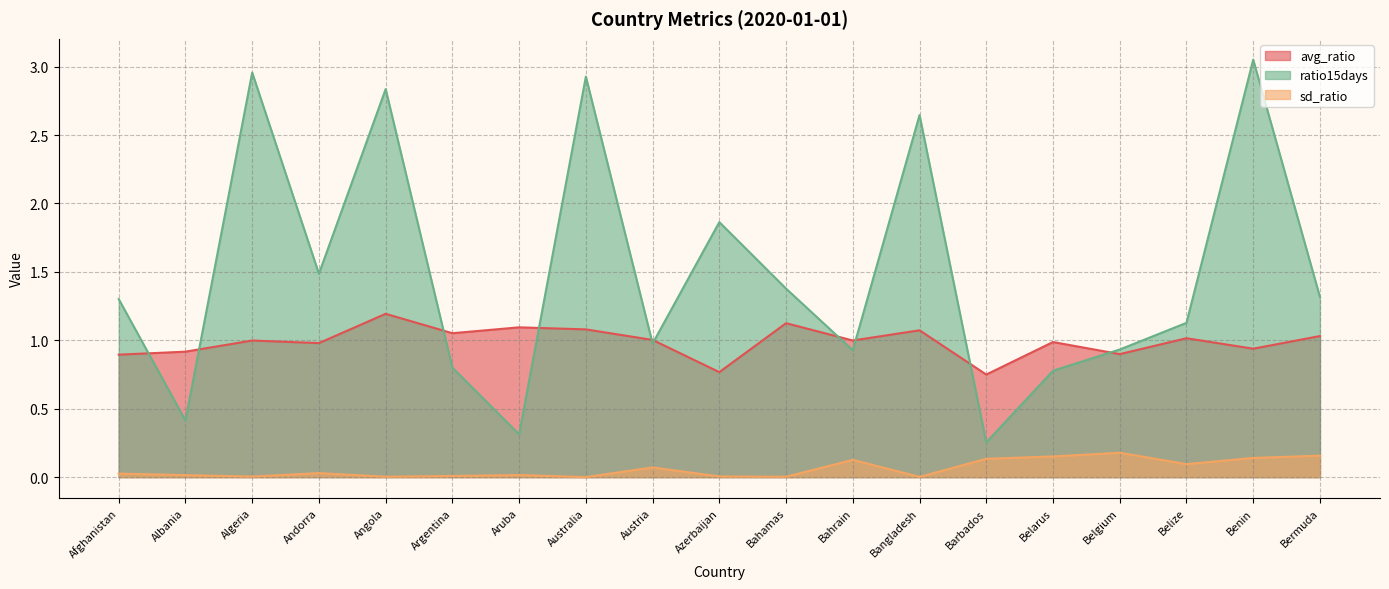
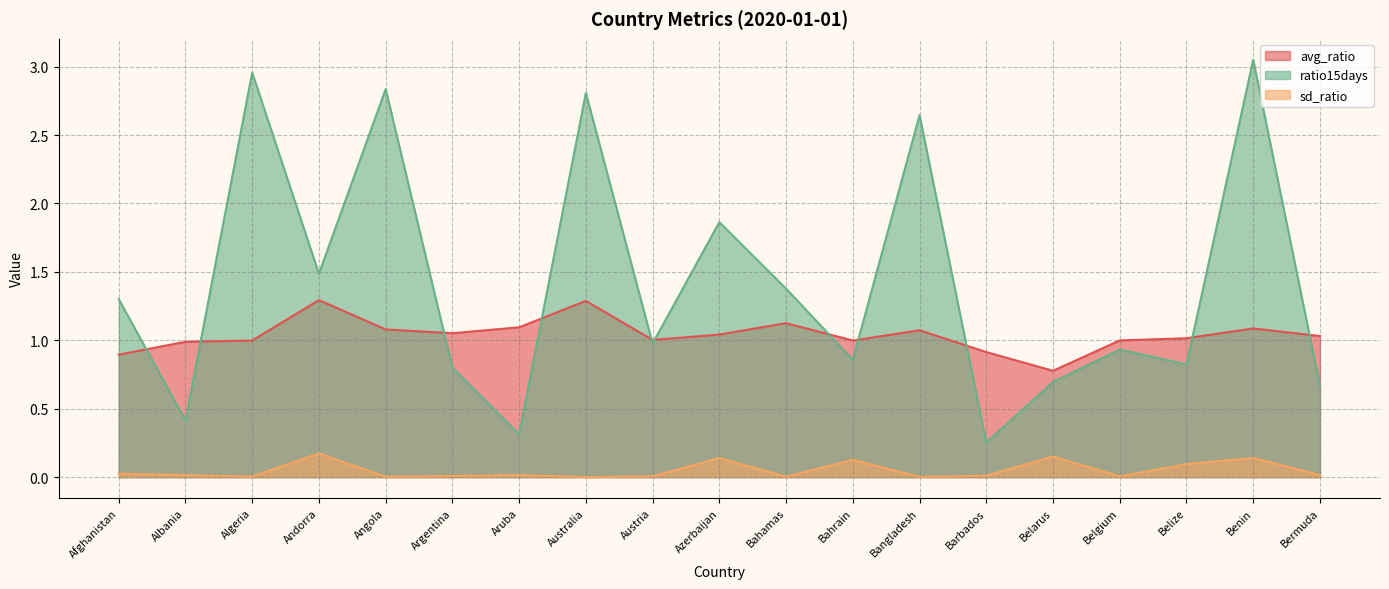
avg_ratio, Albania: 0.92 -> 0.99
avg_ratio, Andorra: 0.98 -> 1.29
sd_ratio, Andorra: 0.03 -> 0.17
avg_ratio, Angola: 1.19 -> 1.08
avg_ratio, Australia: 1.08 -> 1.29
ratio15days, Australia: 2.93 -> 2.81
sd_ratio, Austria: 0.07 -> 0.01
avg_ratio, Azerbaijan: 0.77 -> 1.04
sd_ratio, Azerbaijan: 0.00 -> 0.14
ratio15days, Bahrain: 0.93 -> 0.86
avg_ratio, Barbados: 0.75 -> 0.91
sd_ratio, Barbados: 0.13 -> 0.01
avg_ratio, Belarus: 0.99 -> 0.78
ratio15days, Belarus: 0.78 -> 0.69
avg_ratio, Belgium: 0.90 -> 1.00
sd_ratio, Belgium: 0.18 -> 0.01
ratio15days, Belize: 1.13 -> 0.82
avg_ratio, Benin: 0.94 -> 1.09
ratio15days, Bermuda: 1.32 -> 0.67
sd_ratio, Bermuda: 0.16 -> 0.02
